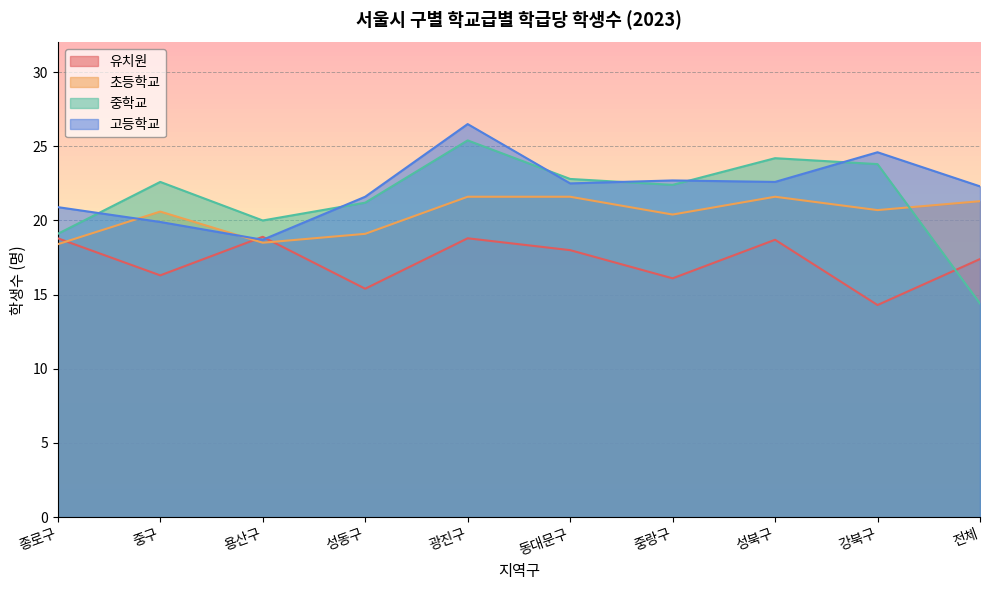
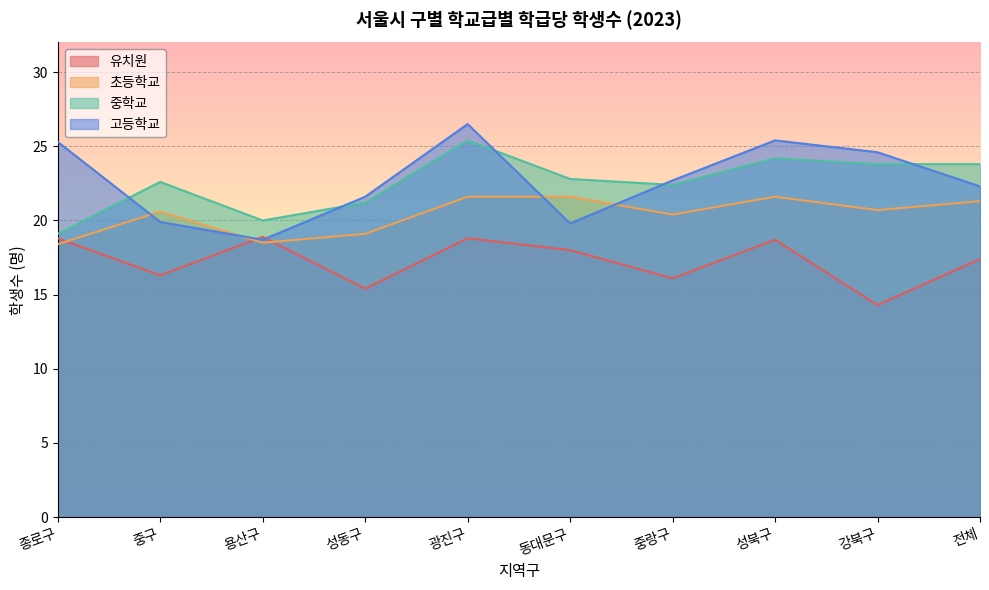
고등학교, 종로구: 20.9 -> 25.3
고등학교, 동대문구: 22.5 -> 19.8
고등학교, 성북구: 22.6 -> 25.4
중학교, 전체: 14.4 -> 23.8
